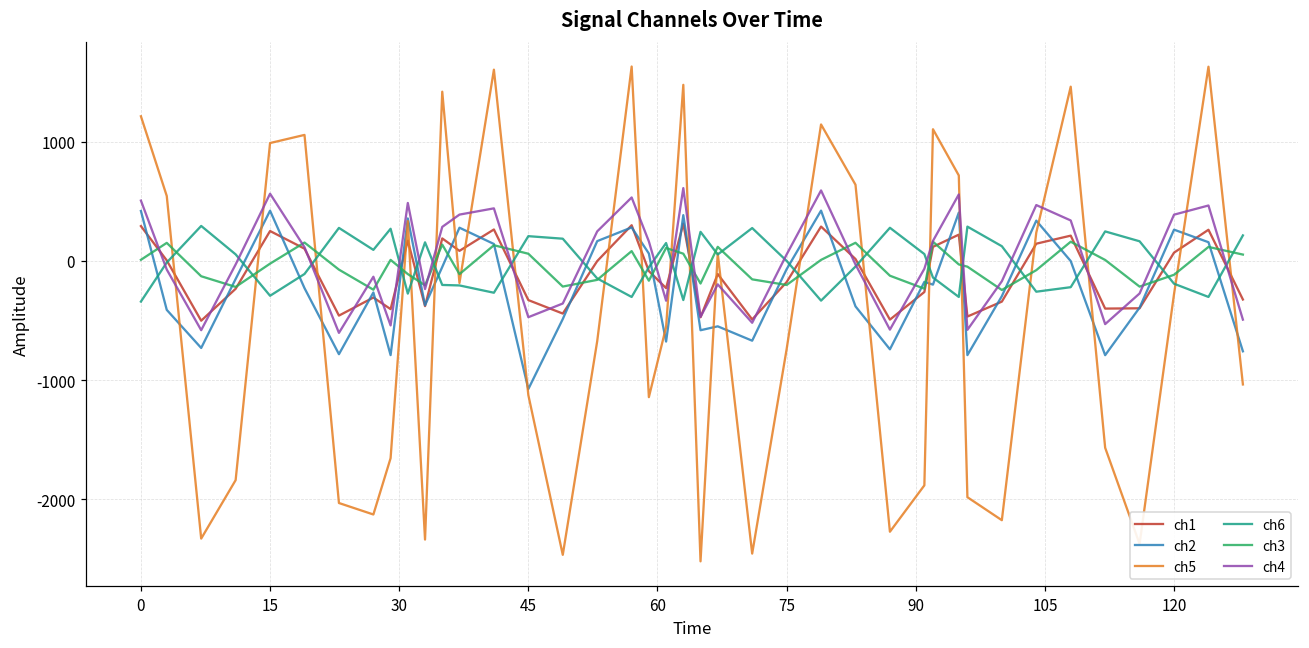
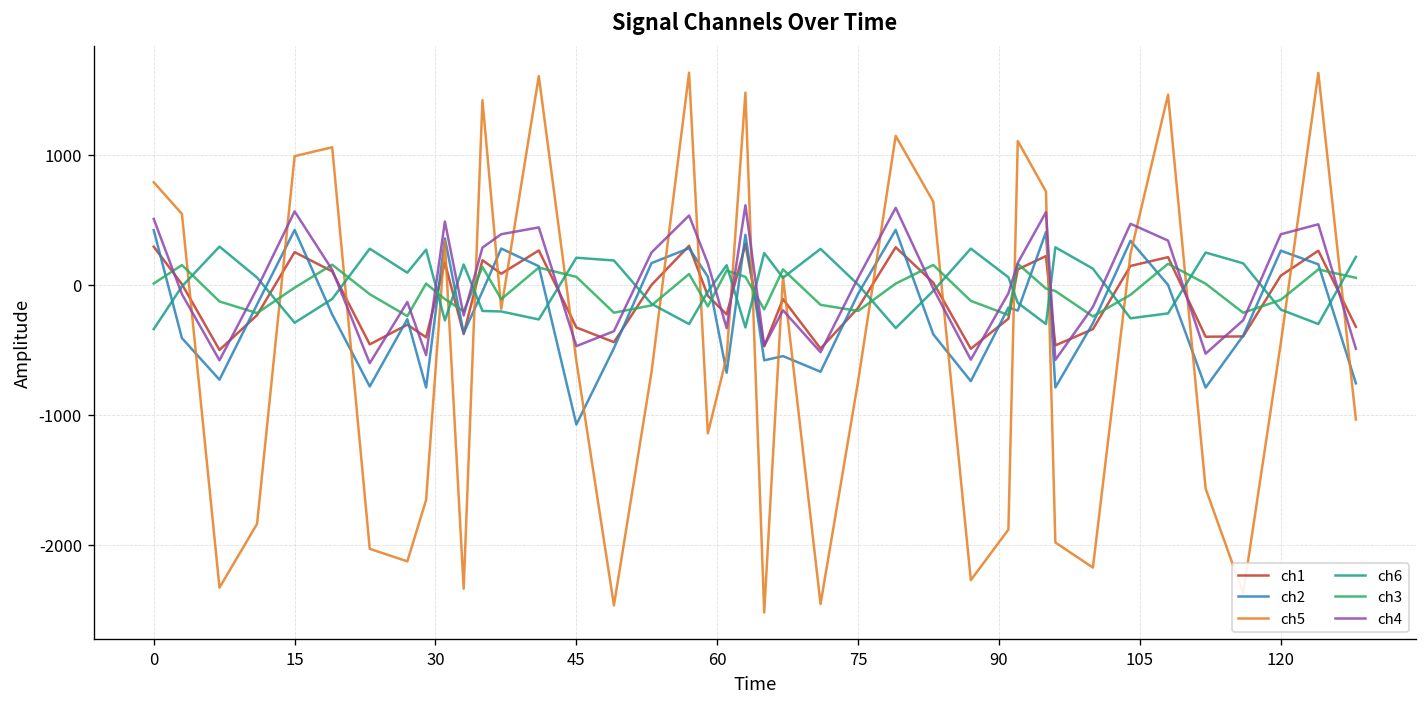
ch5, 0: 1210 -> 790
ch5, 45: -1130 -> -590
ch5, 120: -280 -> -450
